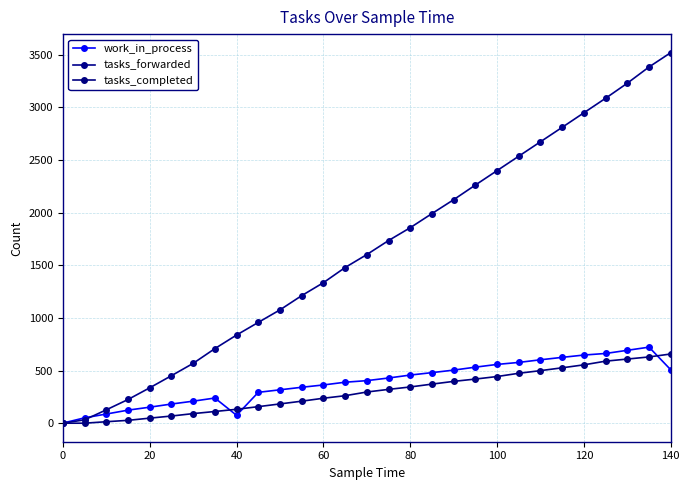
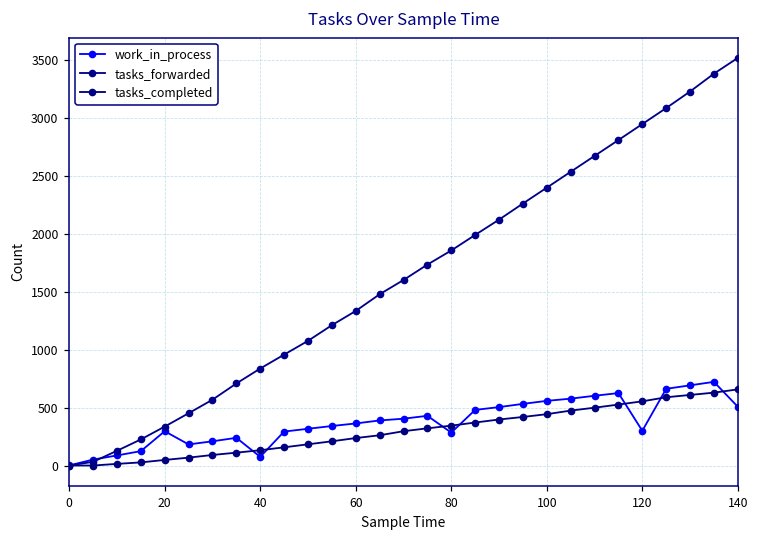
work_in_process, 20: 150 -> 300
work_in_process, 80: 460 -> 280
work_in_process, 120: 650 -> 300
